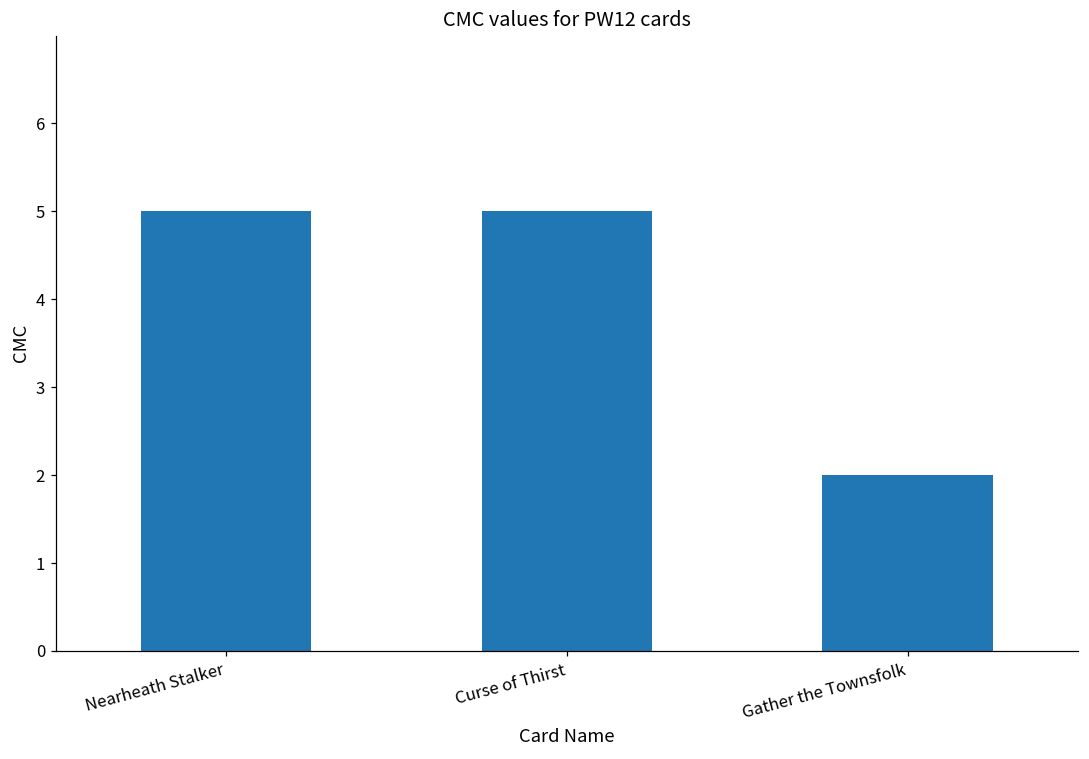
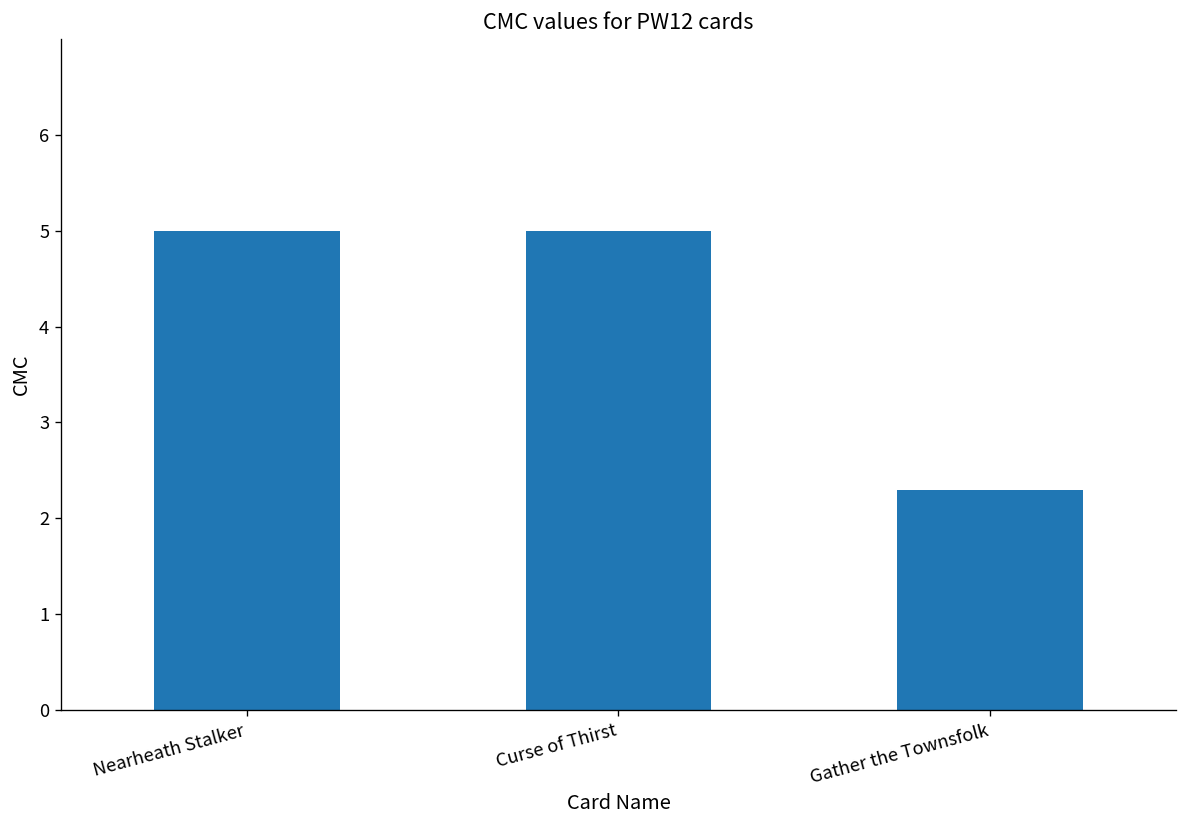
Gather the Townsfolk: 2.0 -> 2.3
